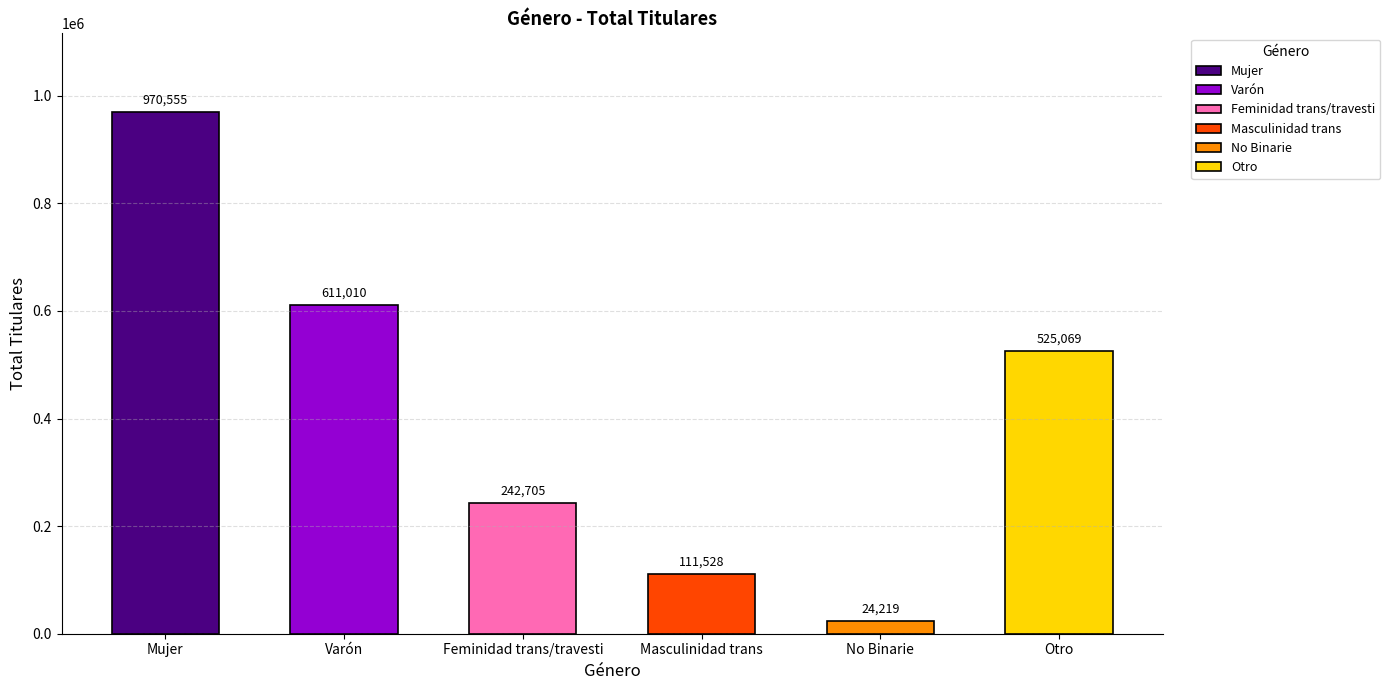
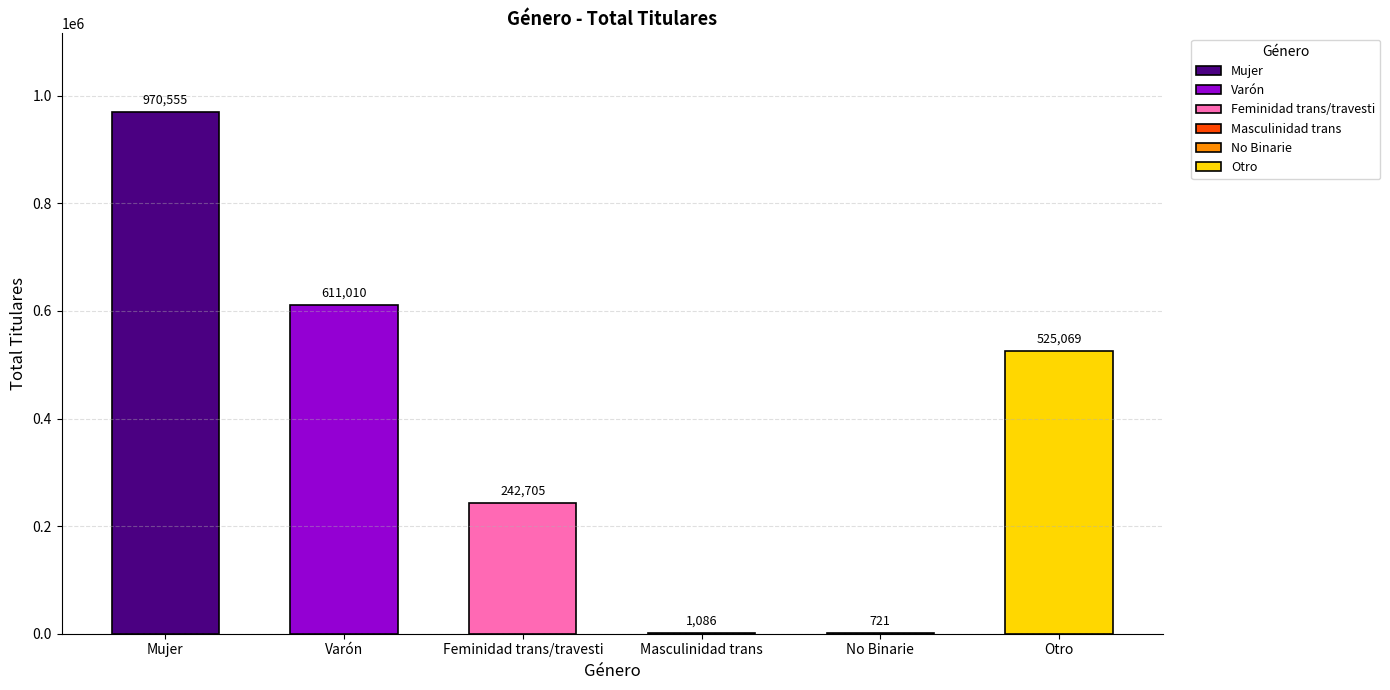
Masculinidad trans: 111,528 -> 1,086
No Binarie: 24,219 -> 721
